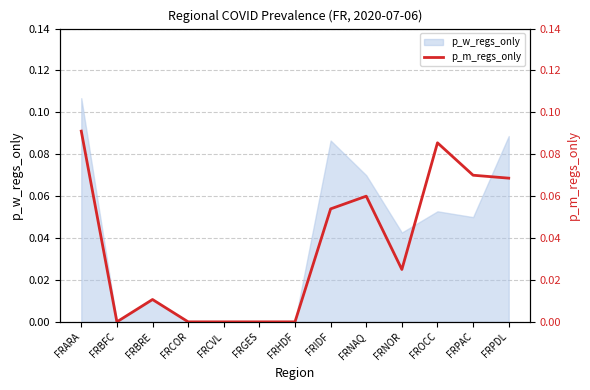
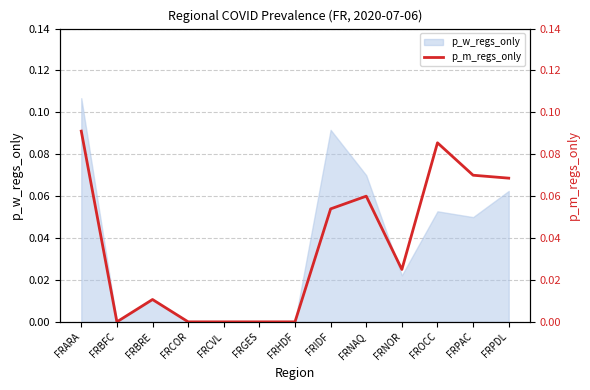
p_w_regs_only, FRIDF: 0.087 -> 0.092
p_w_regs_only, FRNOR: 0.043 -> 0.022
p_w_regs_only, FRPDL: 0.089 -> 0.063
